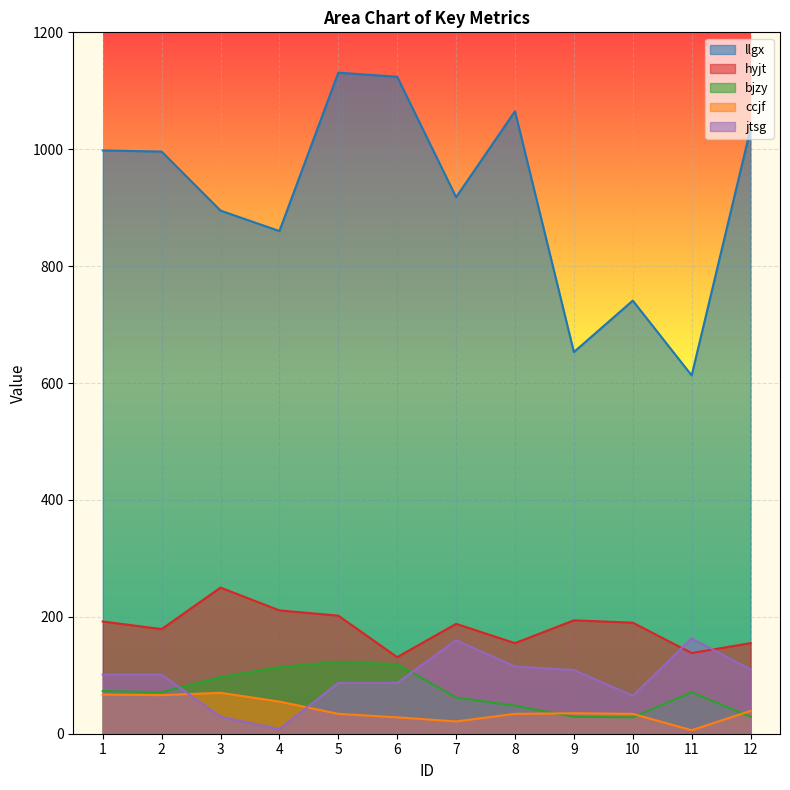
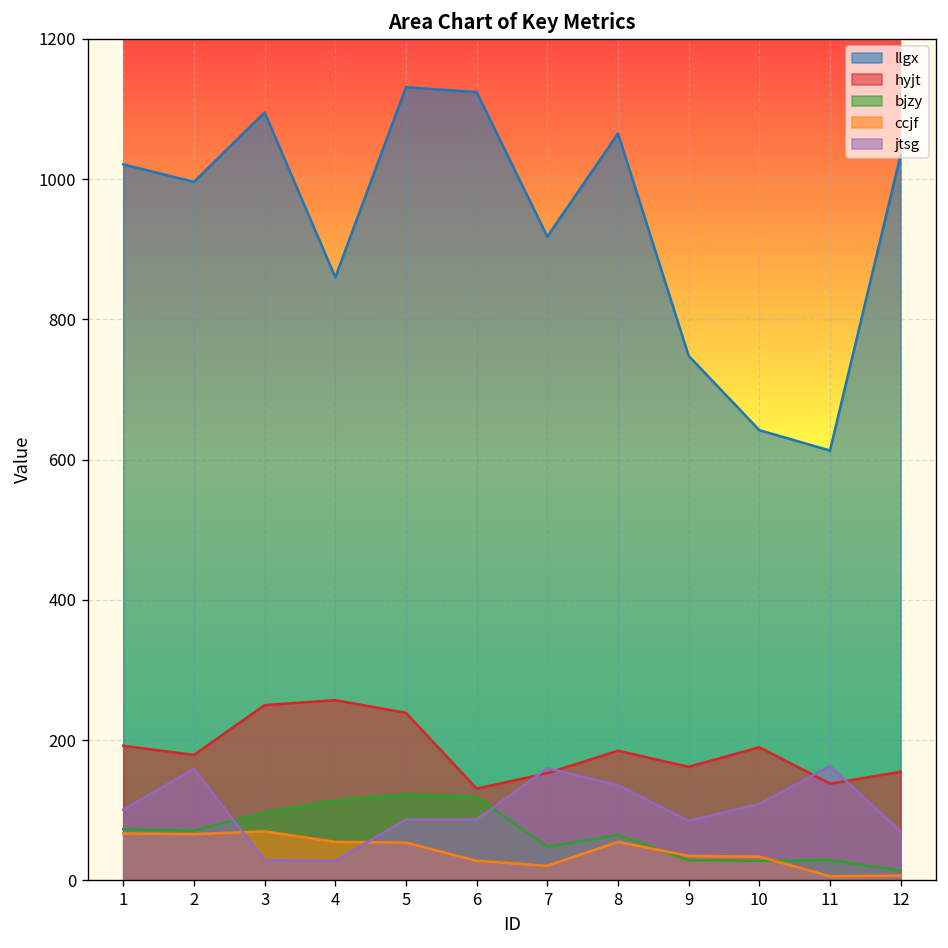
llgx, 1: 1000 -> 1020
jtsg, 2: 100 -> 160
llgx, 3: 900 -> 1100
hyjt, 4: 210 -> 260
jtsg, 4: 10 -> 30
hyjt, 5: 200 -> 240
ccjf, 5: 30 -> 50
hyjt, 7: 190 -> 150
bjzy, 7: 60 -> 50
hyjt, 8: 160 -> 190
bjzy, 8: 50 -> 70
ccjf, 8: 30 -> 60
jtsg, 8: 120 -> 140
llgx, 9: 650 -> 750
hyjt, 9: 190 -> 160
jtsg, 9: 110 -> 90
llgx, 10: 740 -> 640
jtsg, 10: 70 -> 110
bjzy, 11: 70 -> 30
bjzy, 12: 30 -> 10
ccjf, 12: 40 -> 10
jtsg, 12: 110 -> 70
